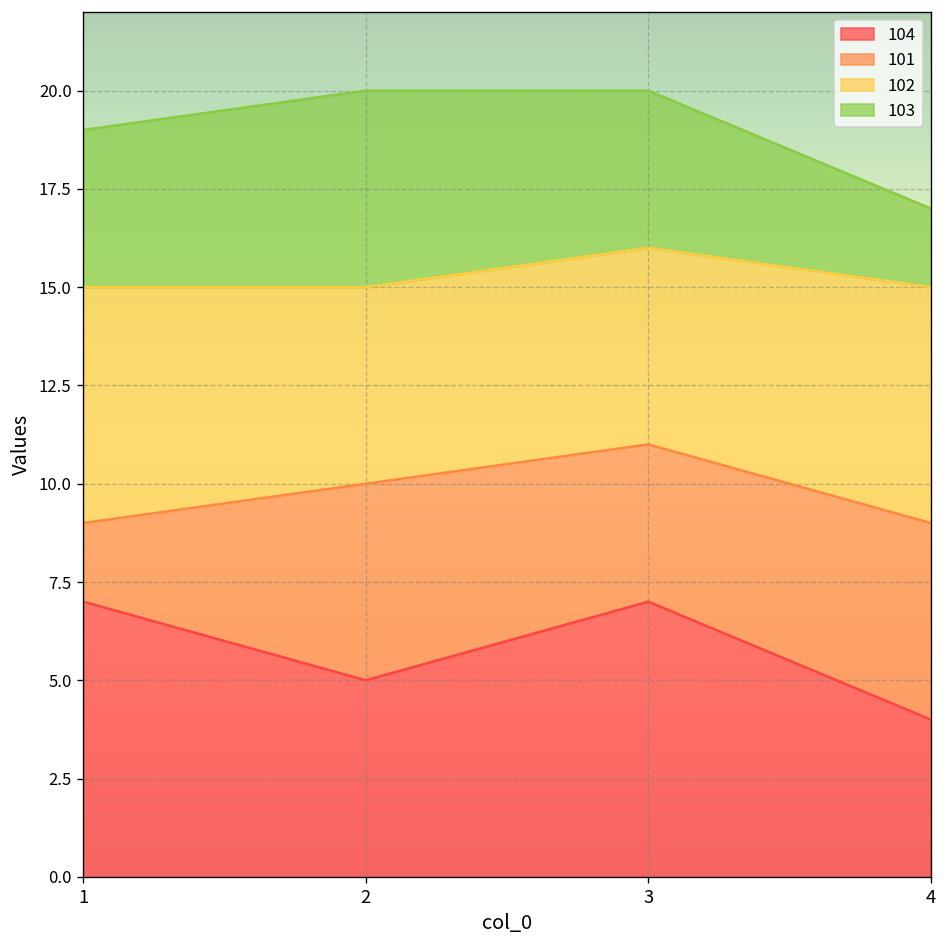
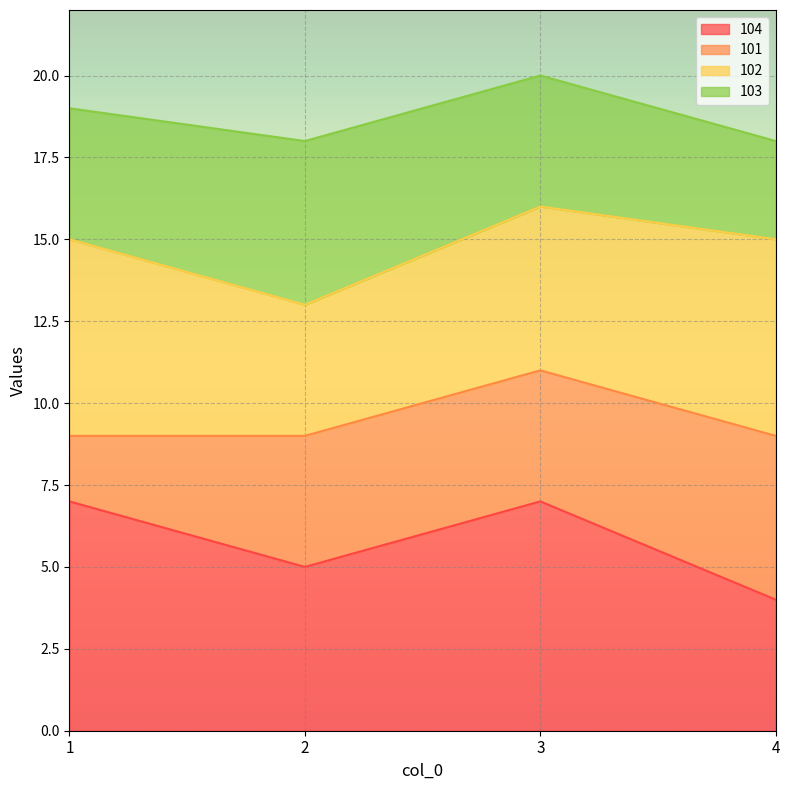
101, 2: 5 -> 4
102, 2: 5 -> 4
103, 4: 2 -> 3
